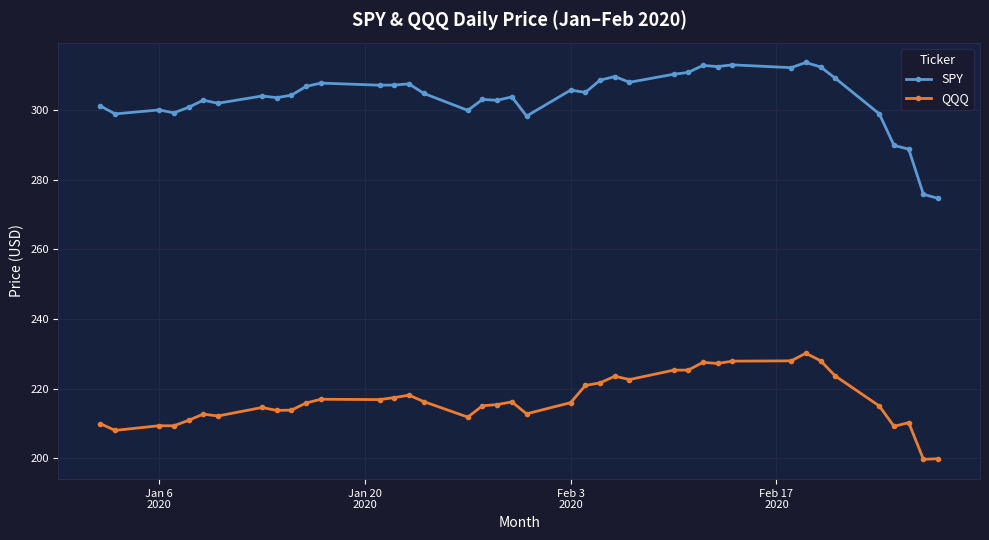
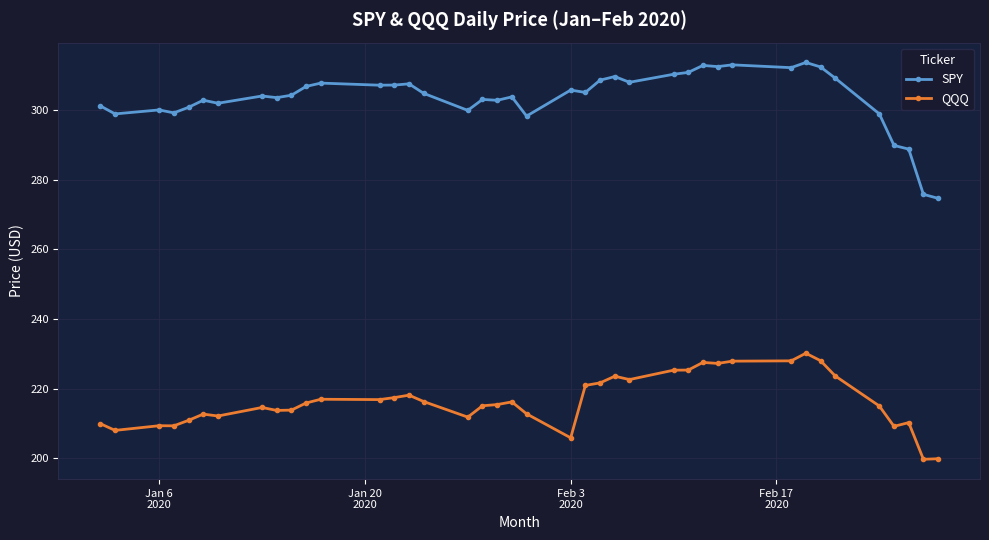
QQQ, Feb 3 2020: 216 -> 206
